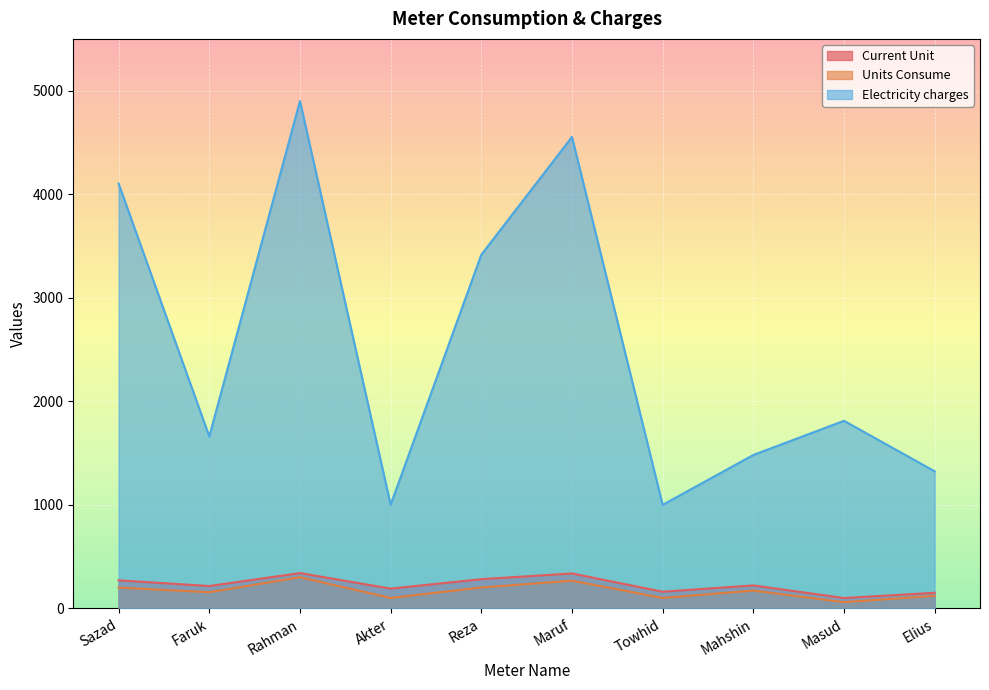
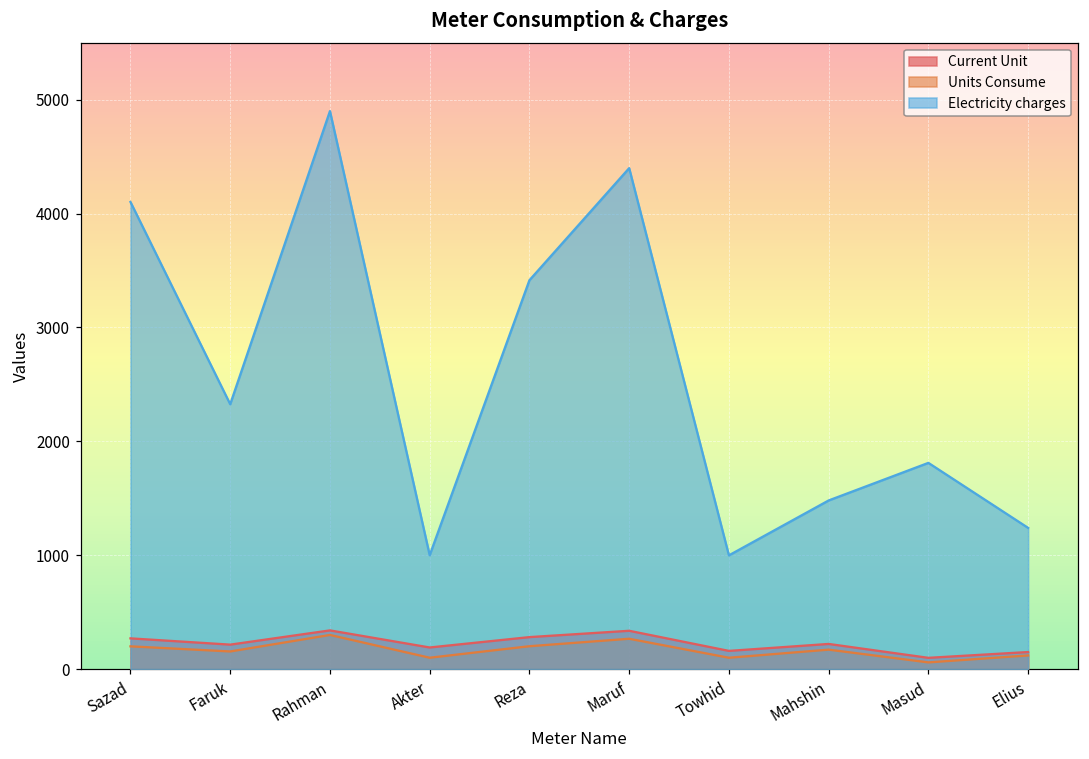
Electricity charges, Faruk: 1660 -> 2330
Electricity charges, Maruf: 4550 -> 4400
Electricity charges, Elius: 1320 -> 1240
